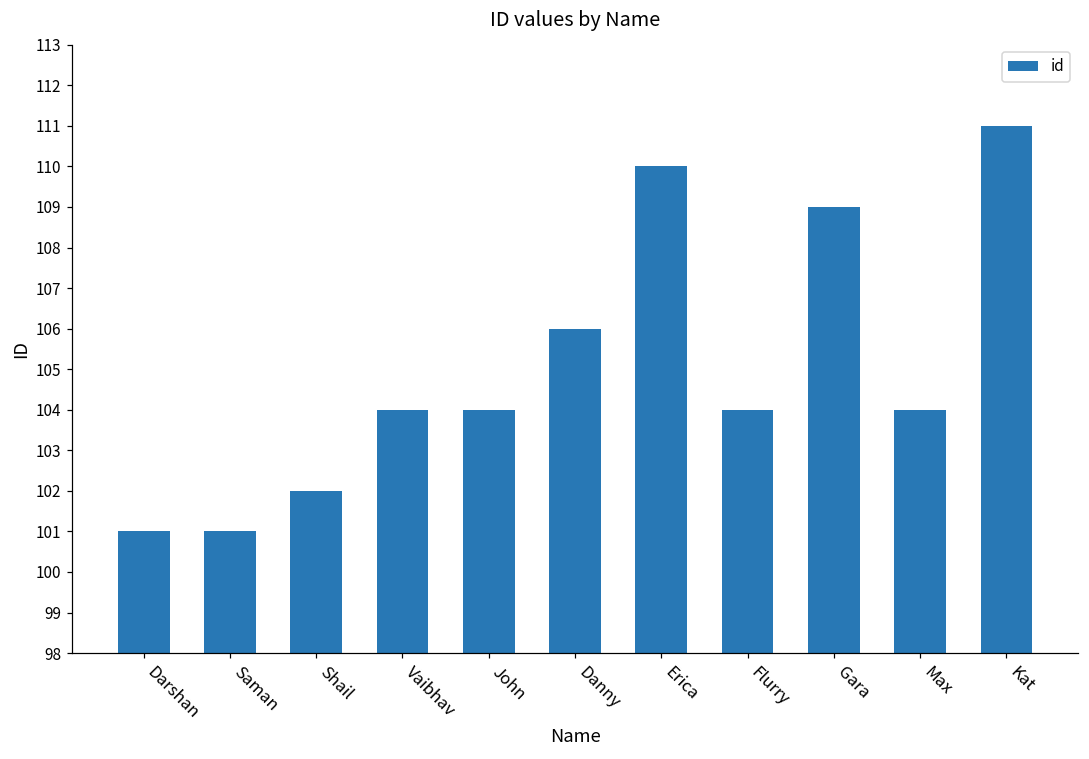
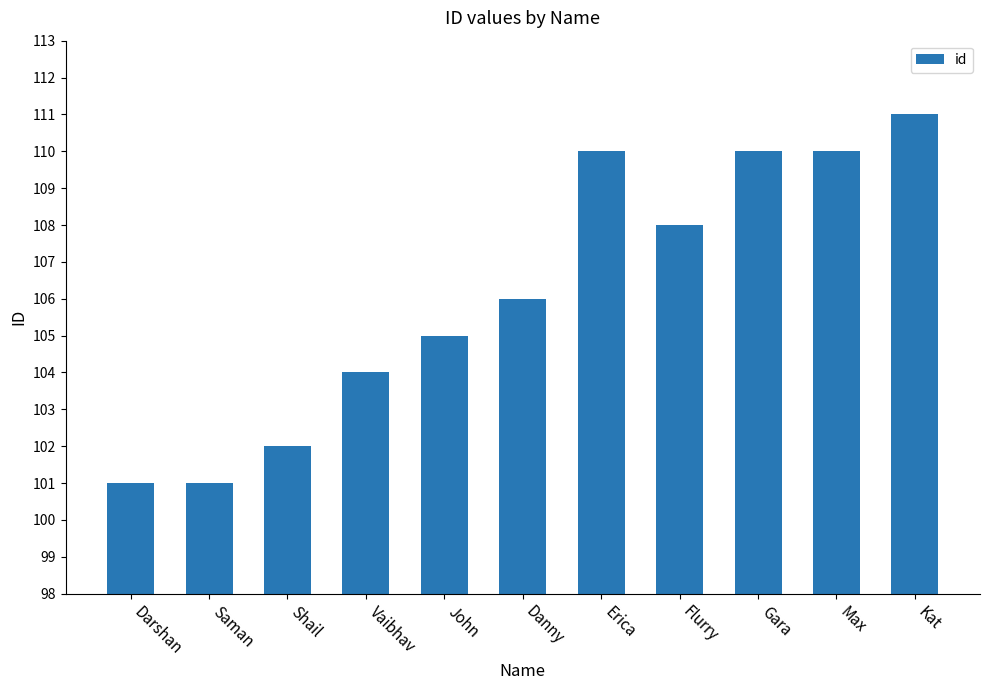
John: 104 -> 105
Flurry: 104 -> 108
Gara: 109 -> 110
Max: 104 -> 110
